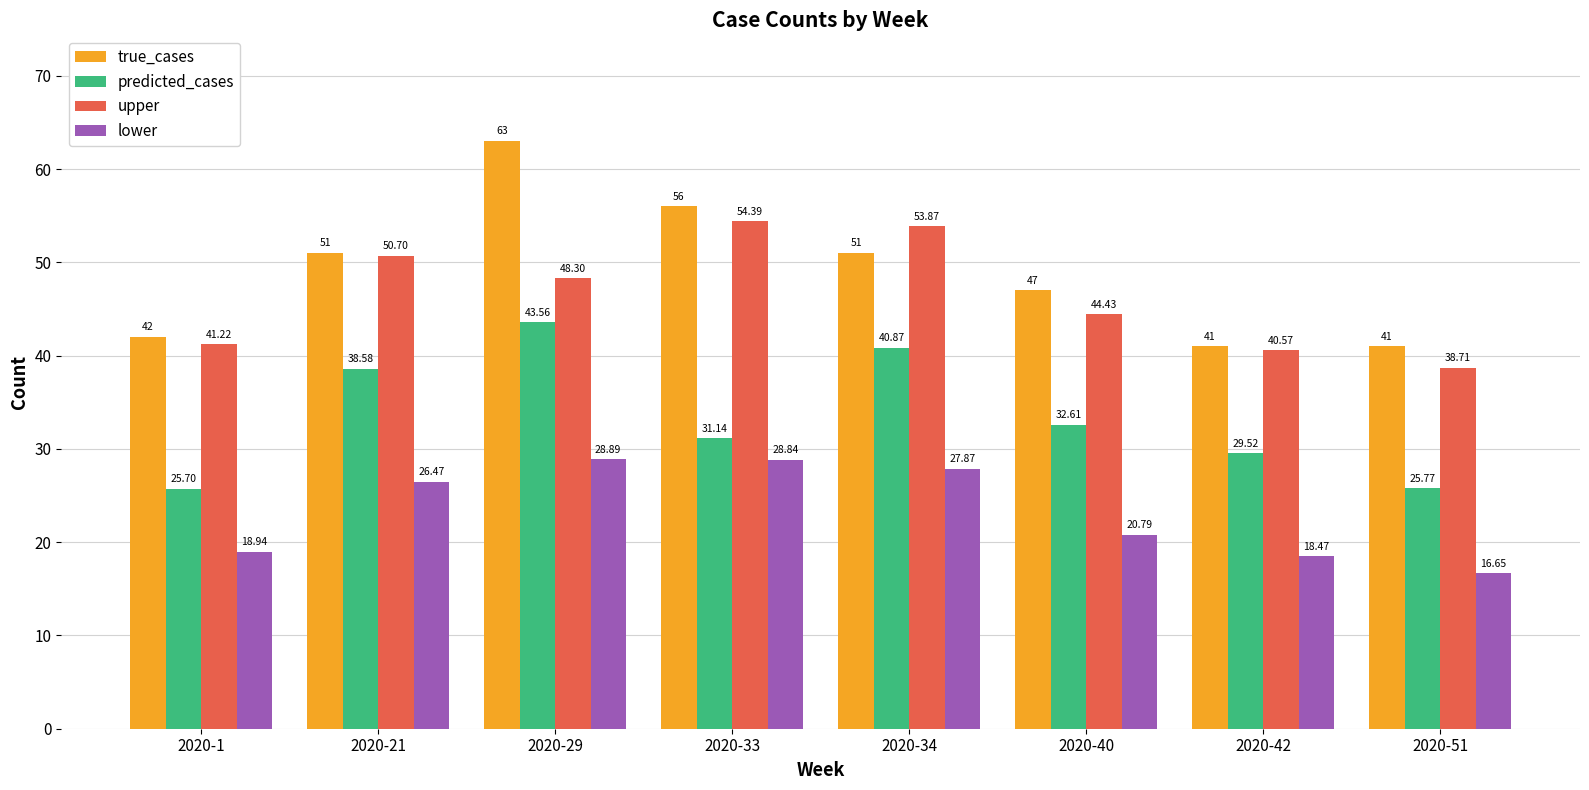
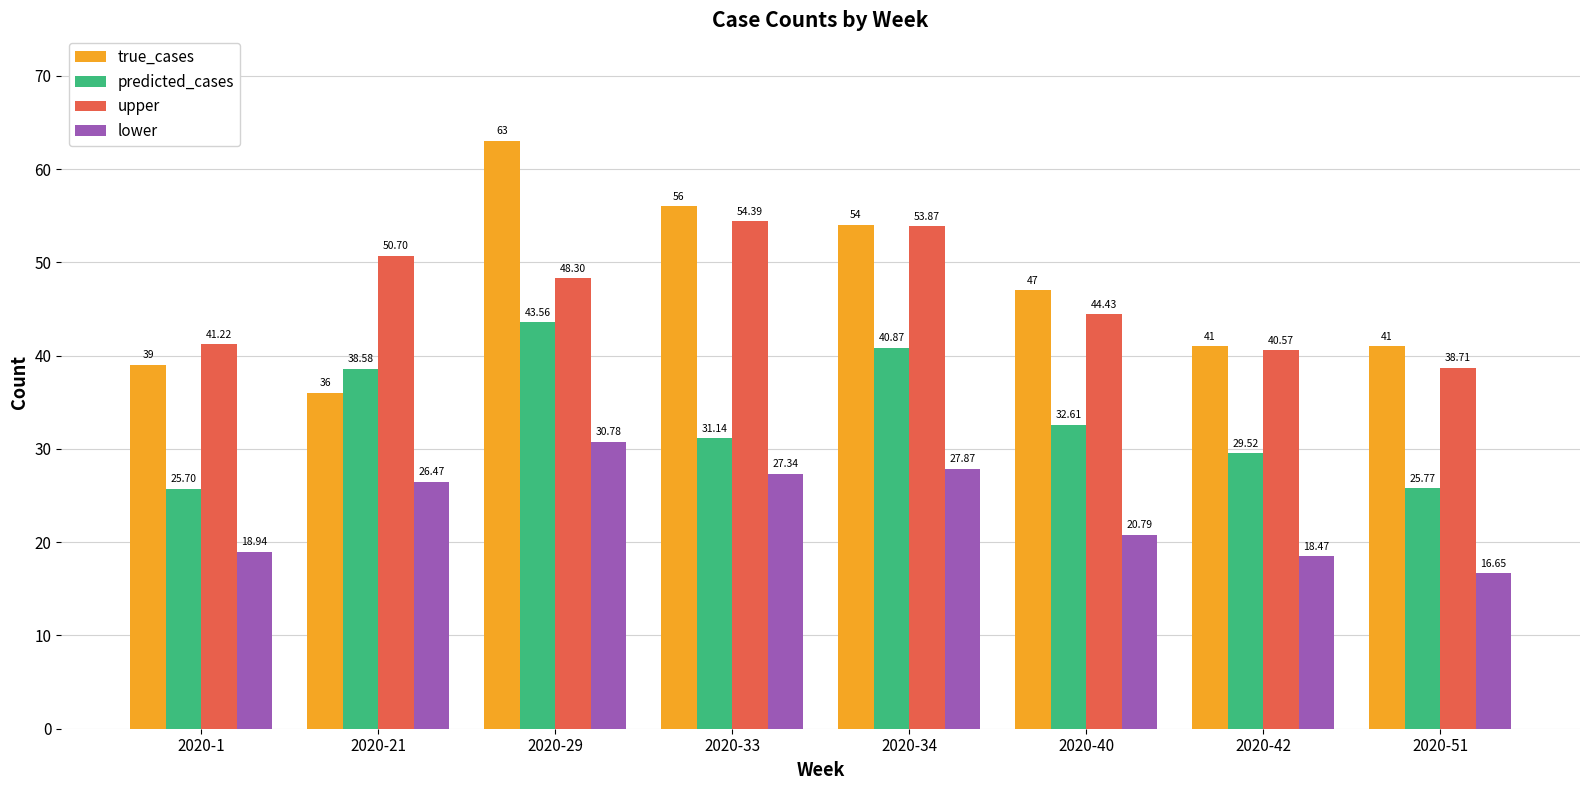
true_cases, 2020-1: 42 -> 39
true_cases, 2020-21: 51 -> 36
lower, 2020-29: 28.89 -> 30.78
lower, 2020-33: 28.84 -> 27.34
true_cases, 2020-34: 51 -> 54
